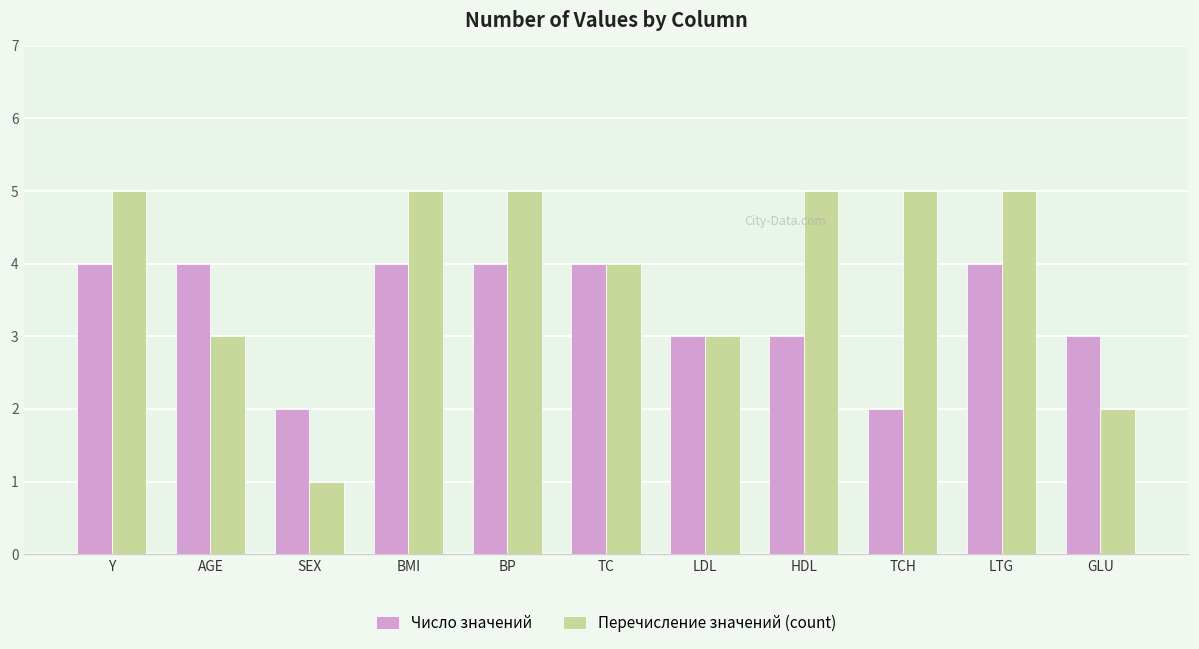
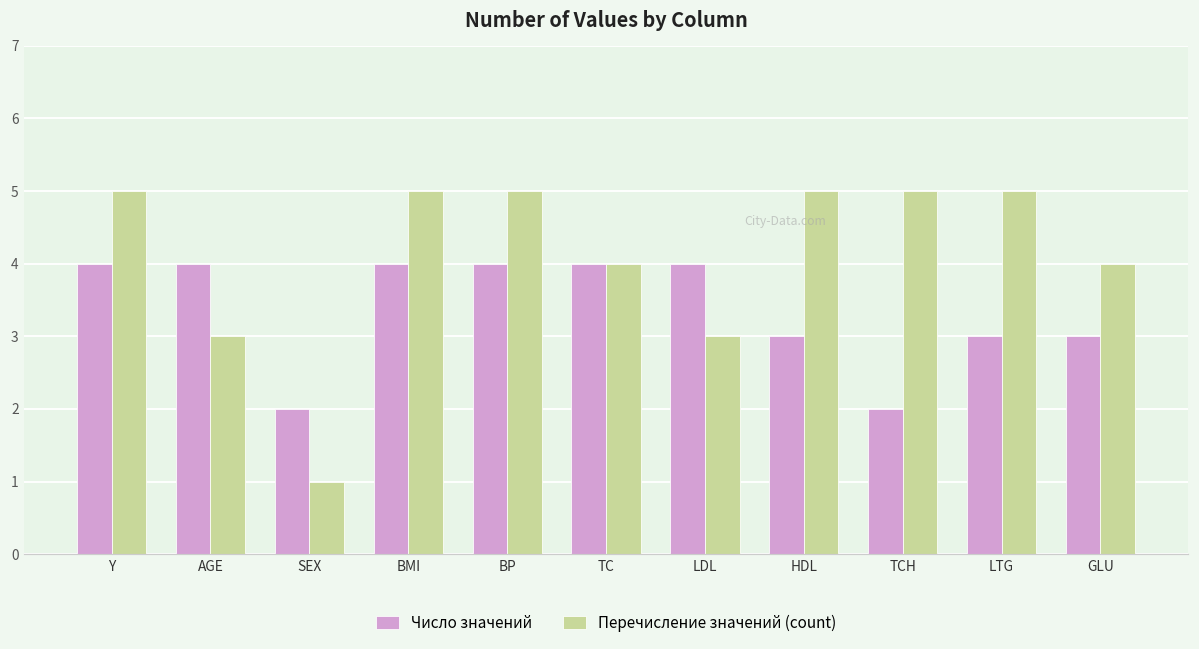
Число значений, LDL: 3 -> 4
Число значений, LTG: 4 -> 3
Перечисление значений (count), GLU: 2 -> 4
